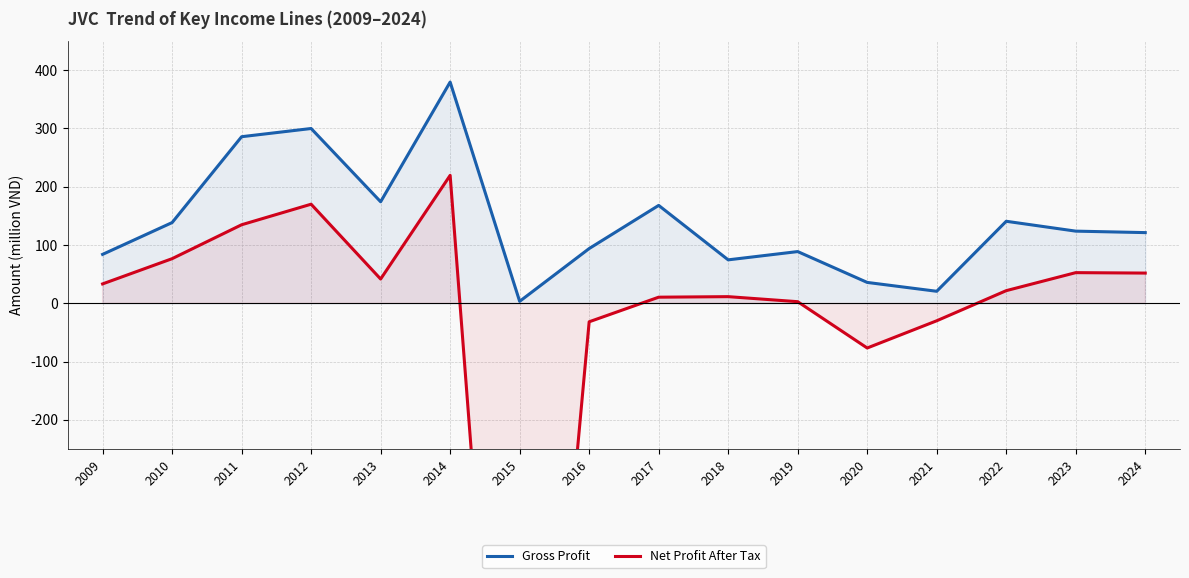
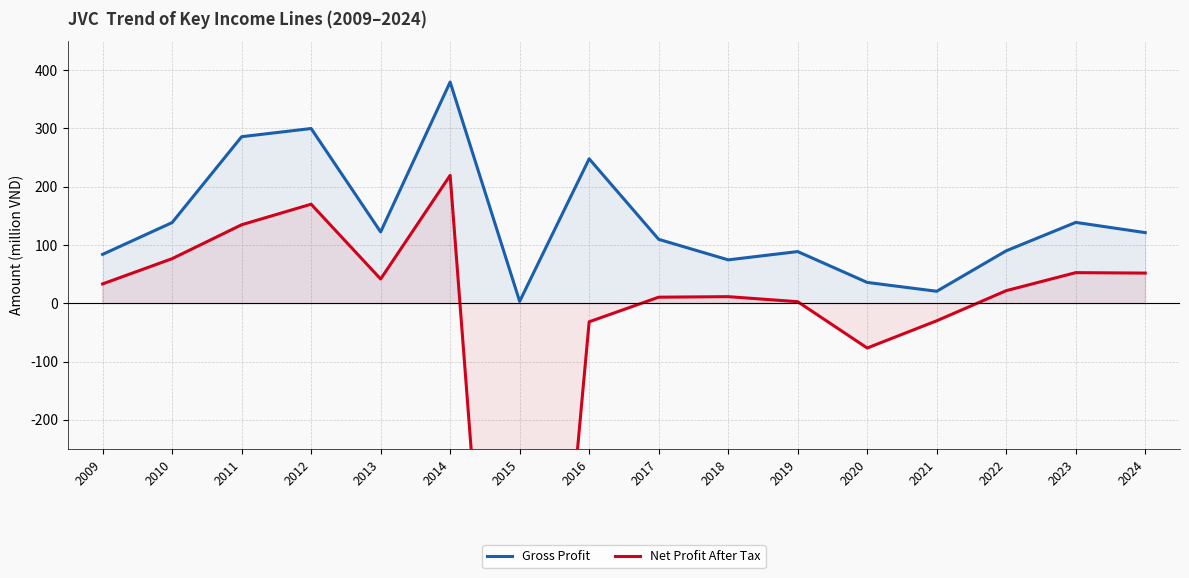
Gross Profit, 2013: 170 -> 120
Gross Profit, 2016: 90 -> 250
Gross Profit, 2017: 170 -> 110
Gross Profit, 2022: 140 -> 90
Gross Profit, 2023: 120 -> 140
